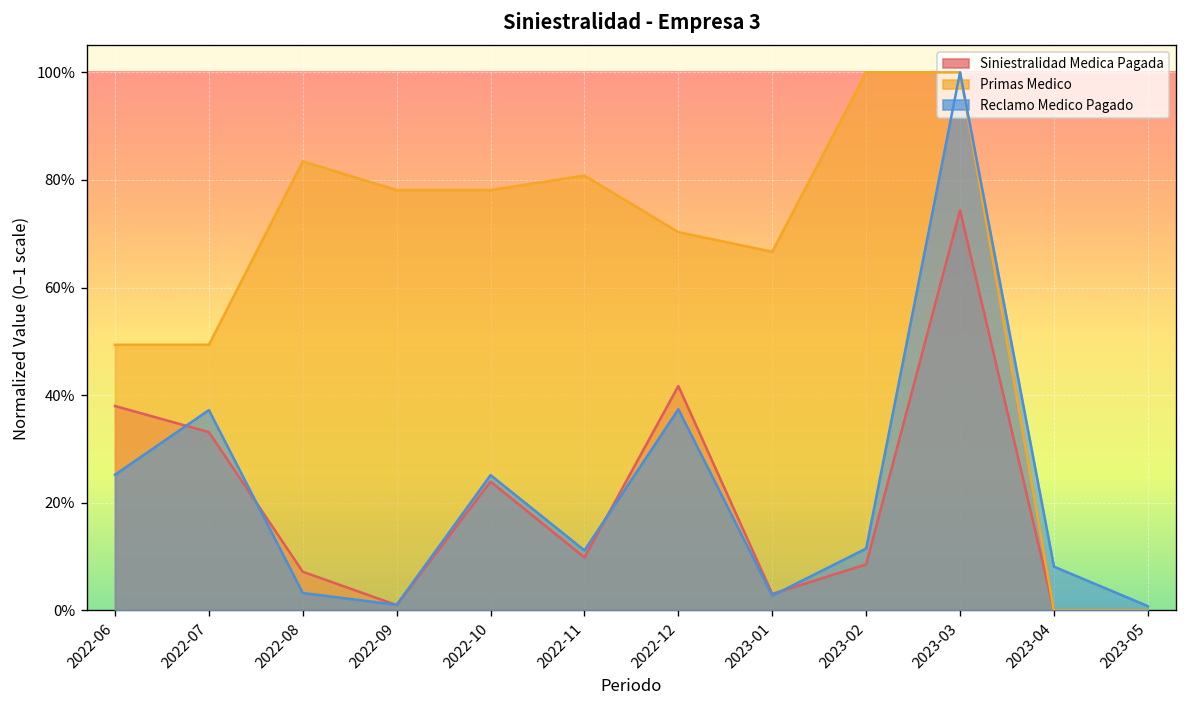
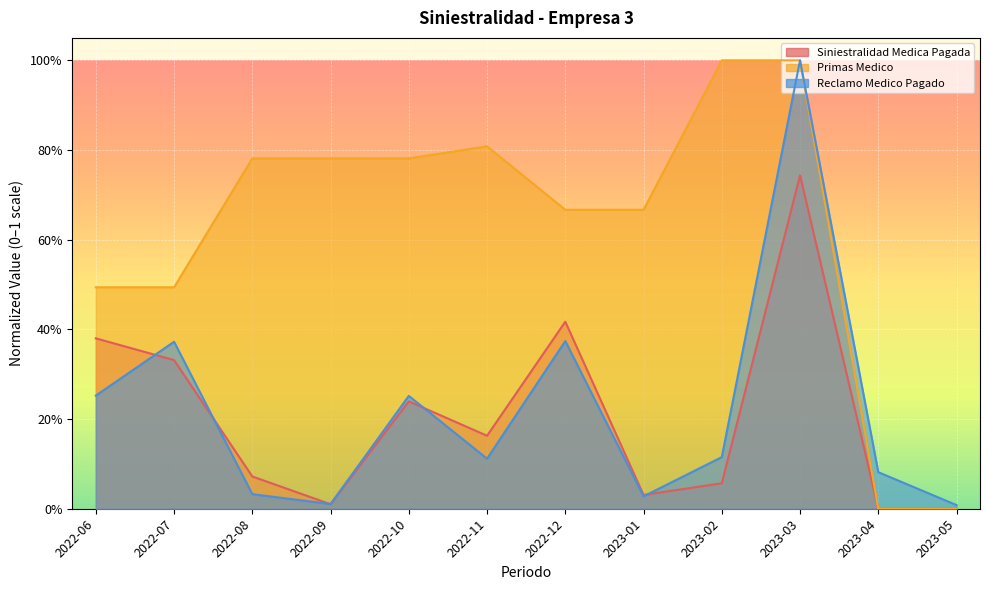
Primas Medico, 2022-08: 83% -> 78%
Siniestralidad Medica Pagada, 2022-11: 10% -> 16%
Primas Medico, 2022-12: 70% -> 67%
Siniestralidad Medica Pagada, 2023-02: 9% -> 6%
